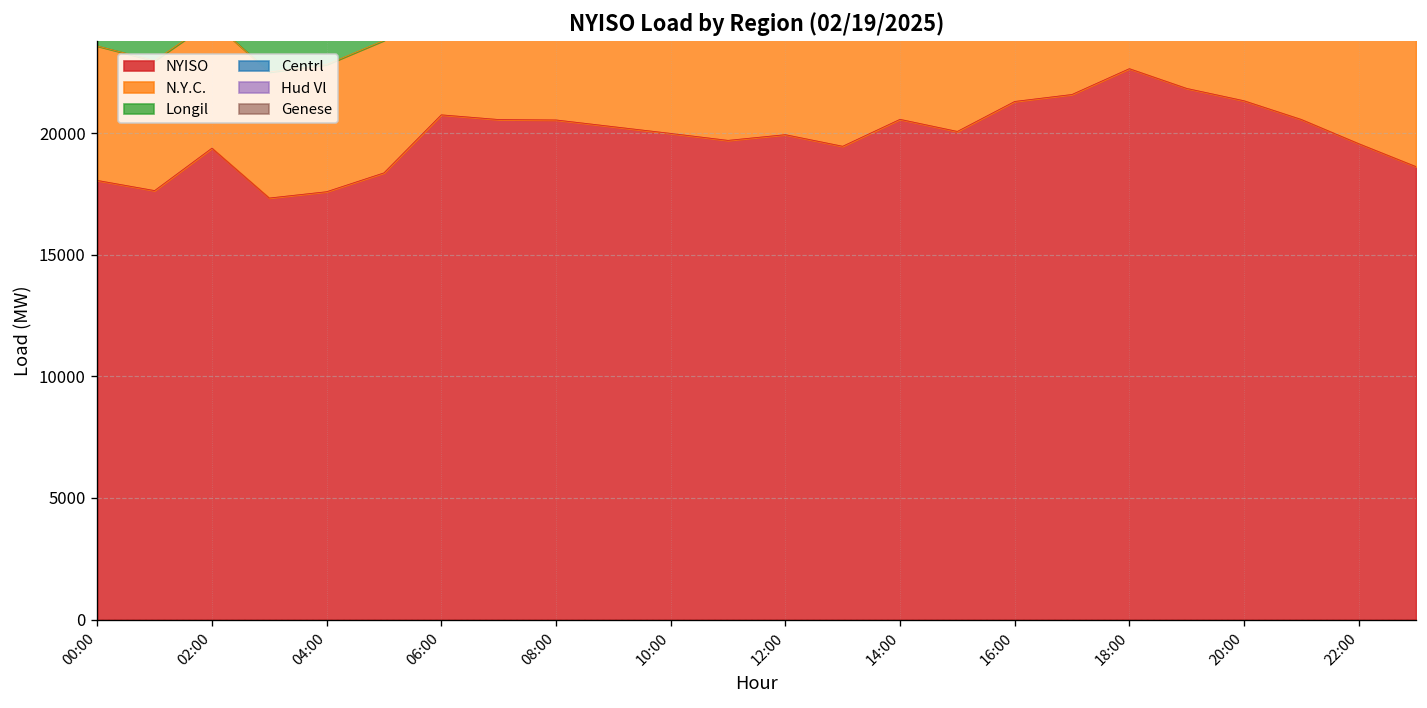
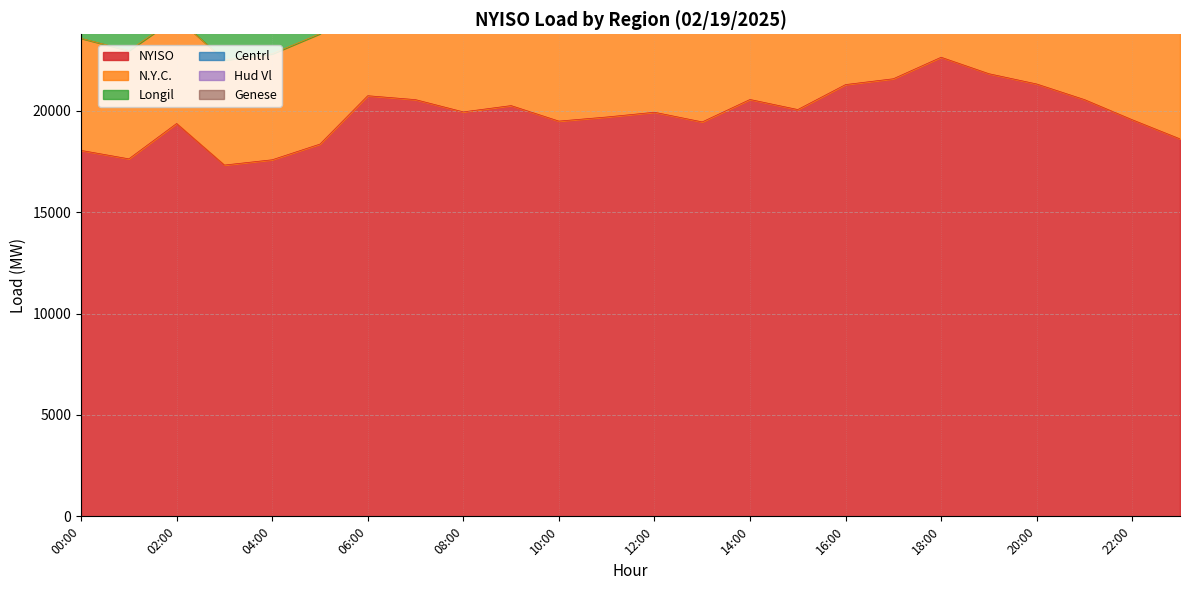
NYISO, 08:00: 20500 -> 20000
NYISO, 10:00: 20000 -> 19500
